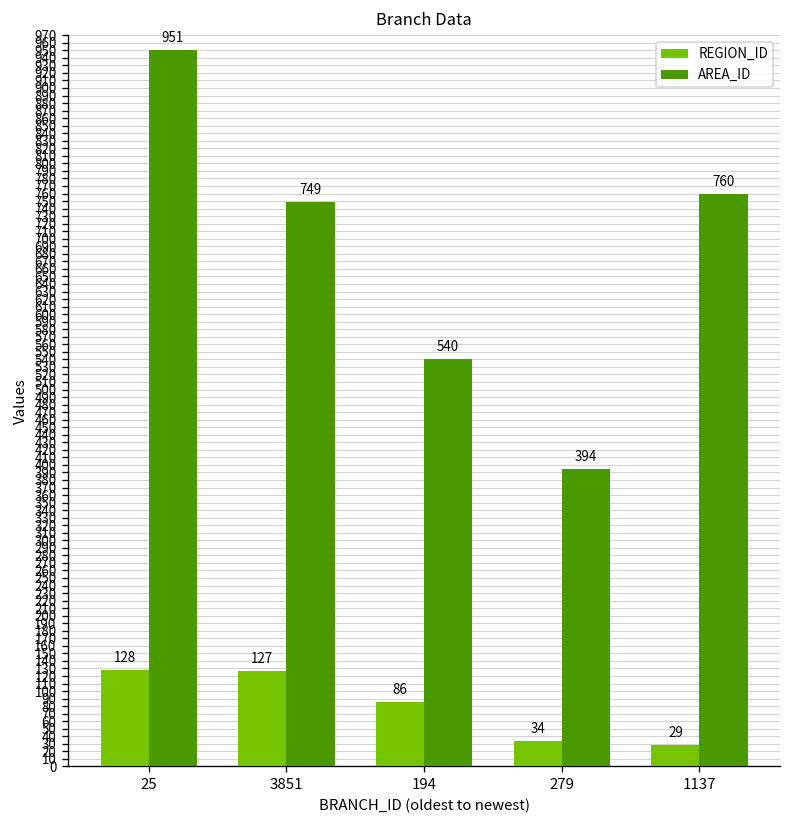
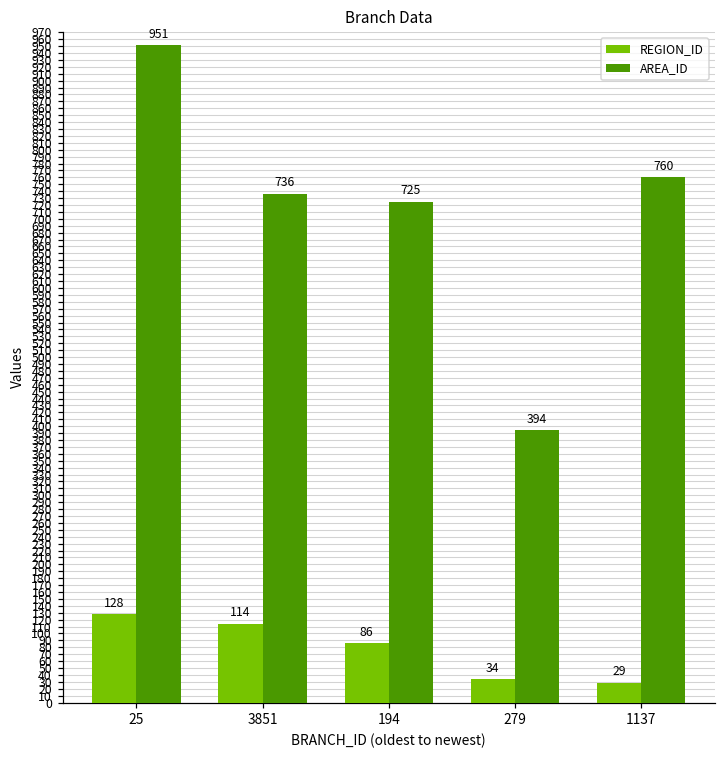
REGION_ID, 3851: 127 -> 114
AREA_ID, 3851: 749 -> 736
AREA_ID, 194: 540 -> 725
